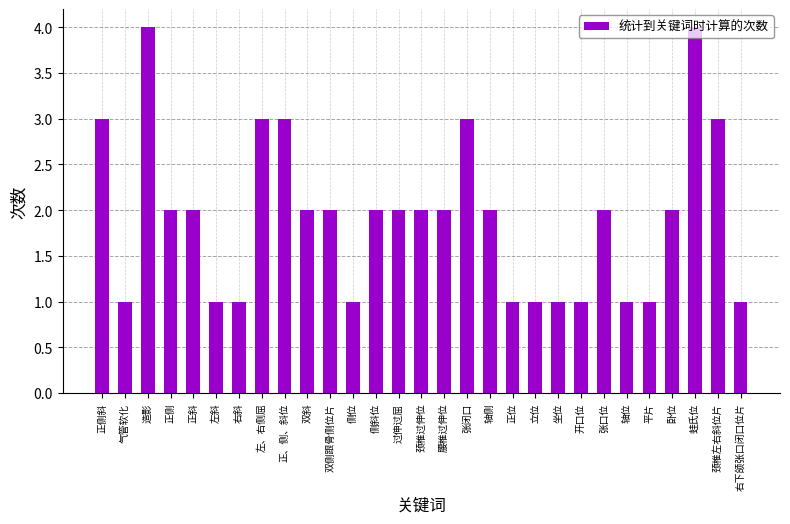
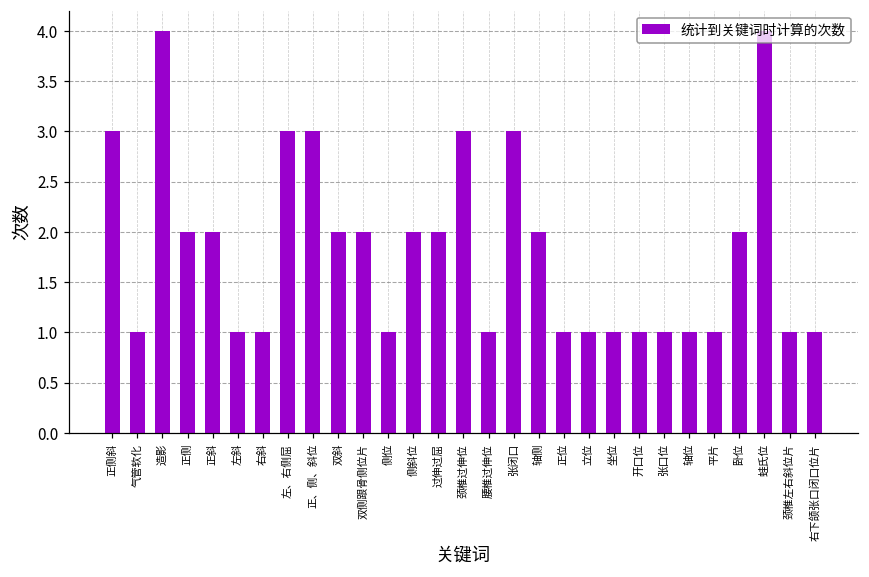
颈椎过伸位: 2 -> 3
腰椎过伸位: 2 -> 1
张口位: 2 -> 1
颈椎左右斜位片: 3 -> 1
